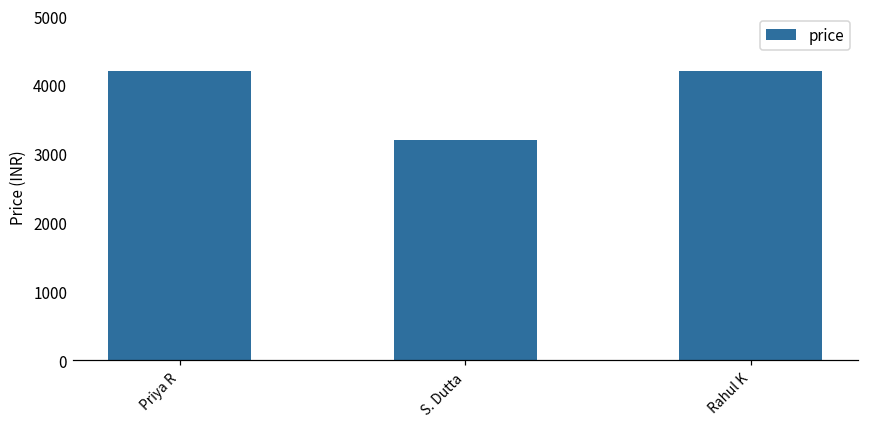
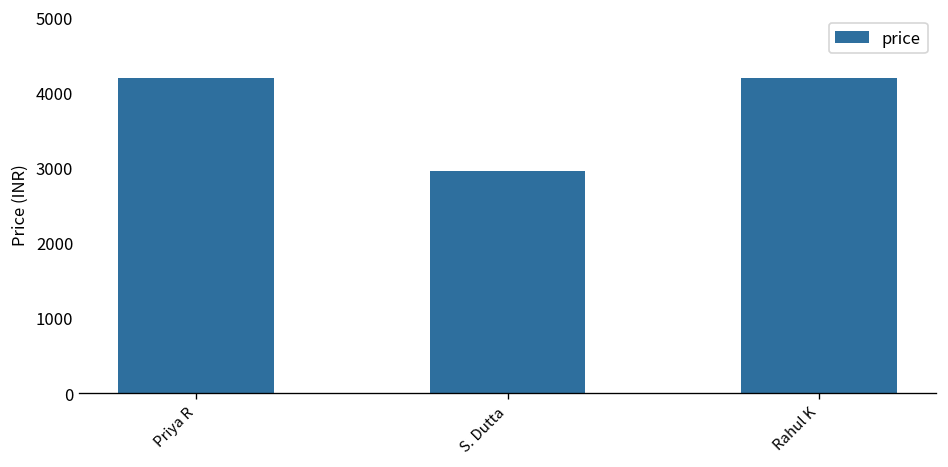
S. Dutta: 3200 -> 3000
